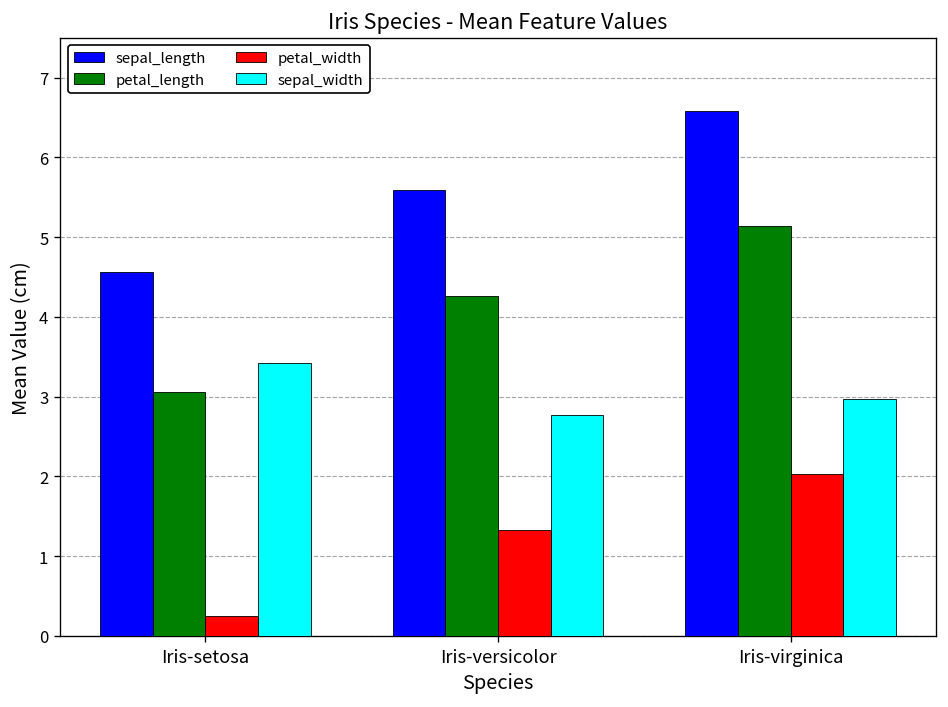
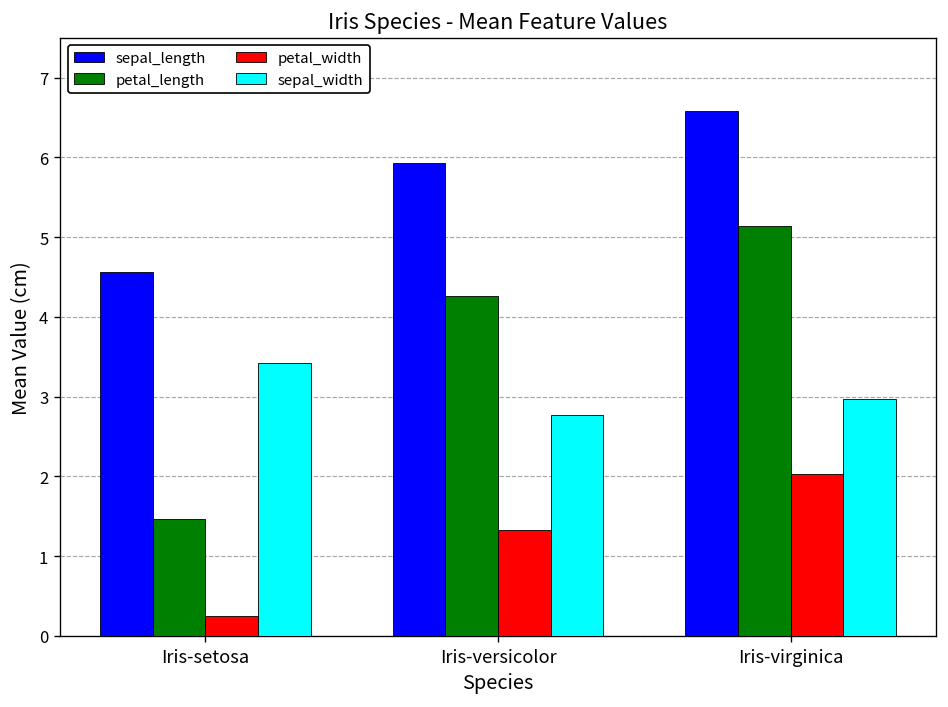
petal_length, Iris-setosa: 3.1 -> 1.5
sepal_length, Iris-versicolor: 5.6 -> 5.9
